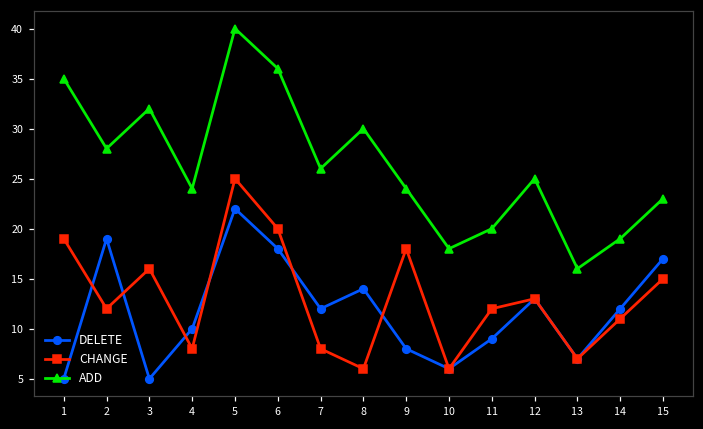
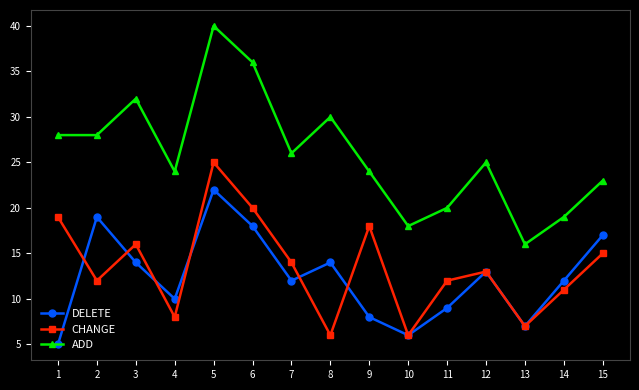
ADD, 1: 35 -> 28
DELETE, 3: 5 -> 14
CHANGE, 7: 8 -> 14
